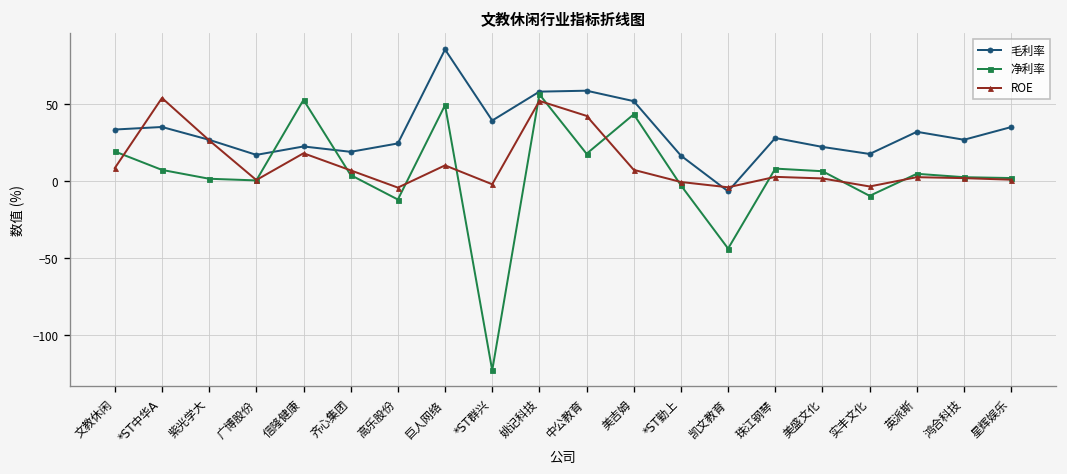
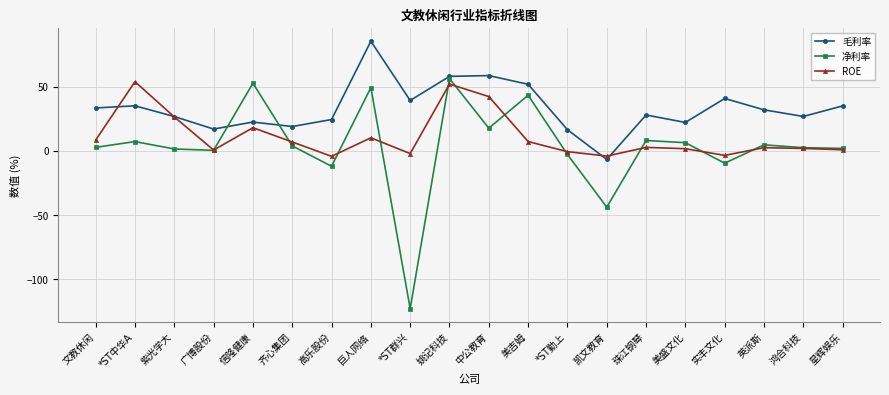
净利率, 文教休闲: 19 -> 3
毛利率, 实丰文化: 18 -> 41
